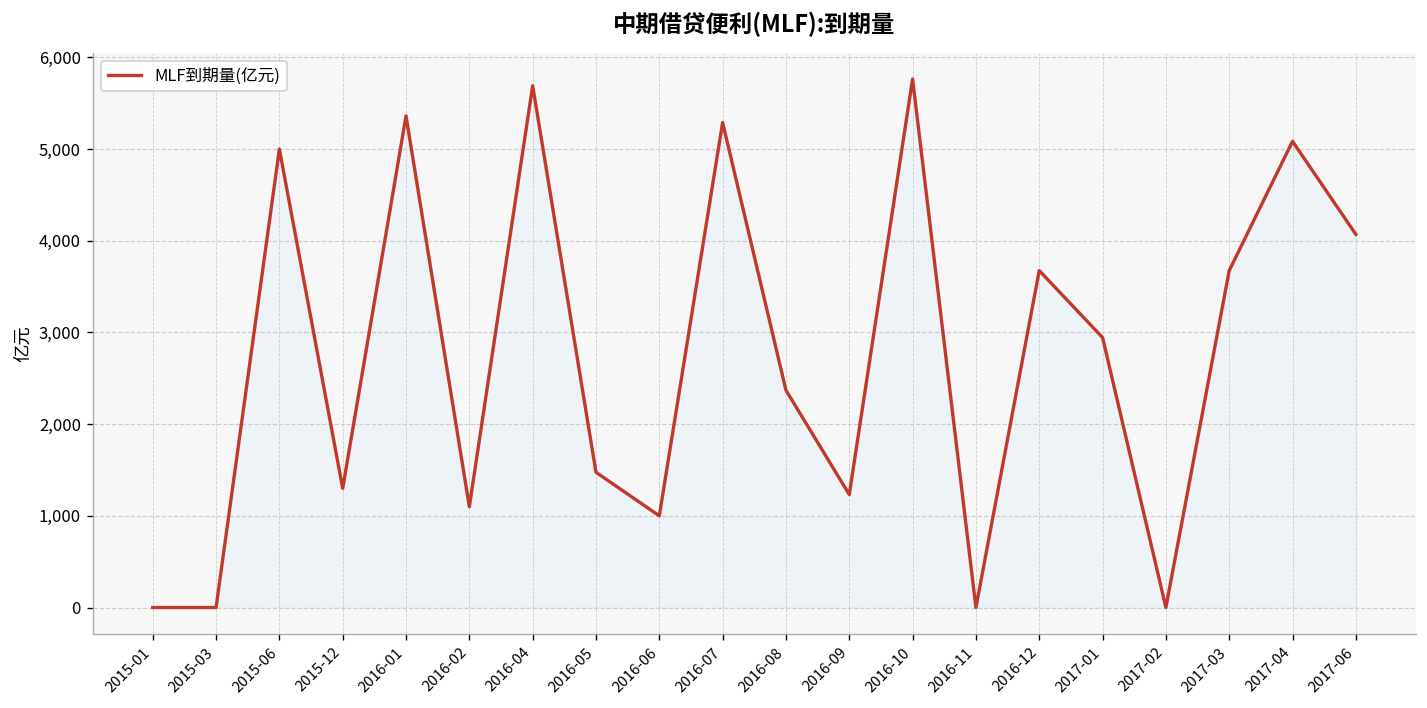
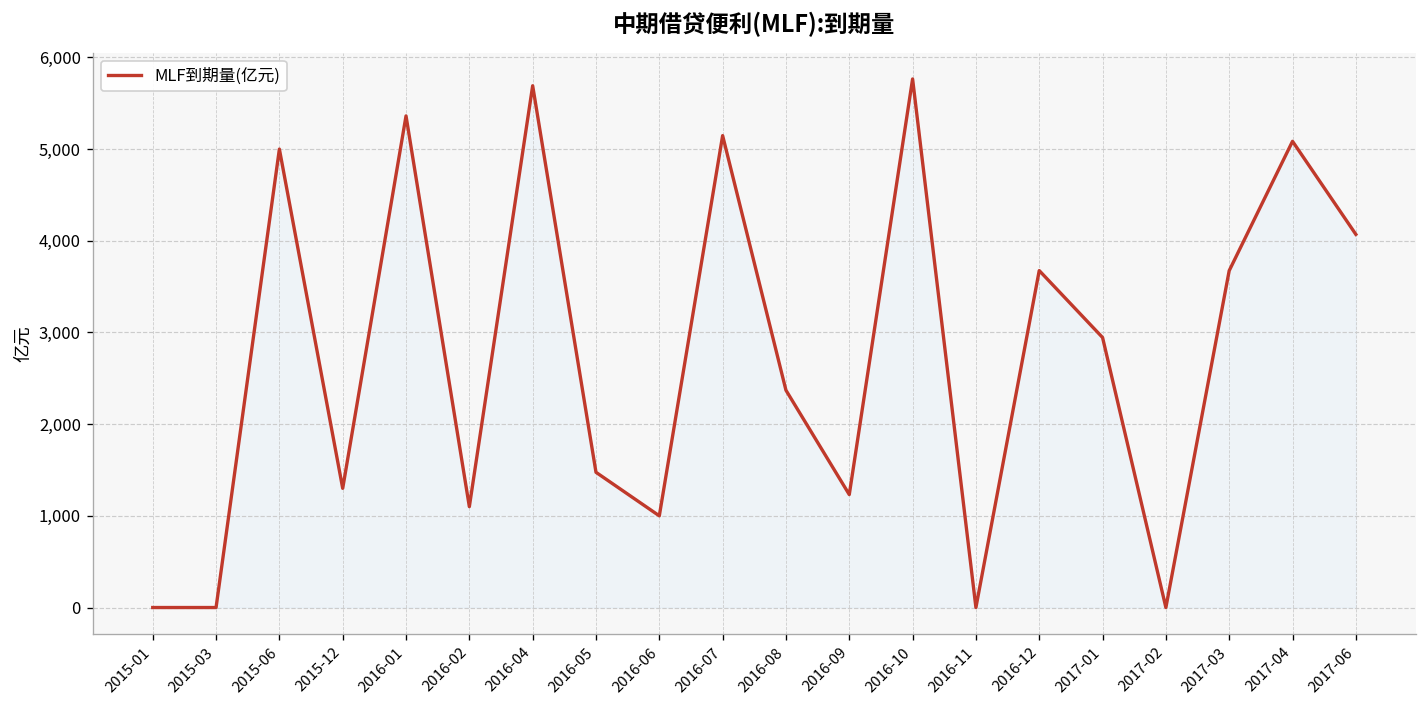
2016-07: 5,300 -> 5,100
